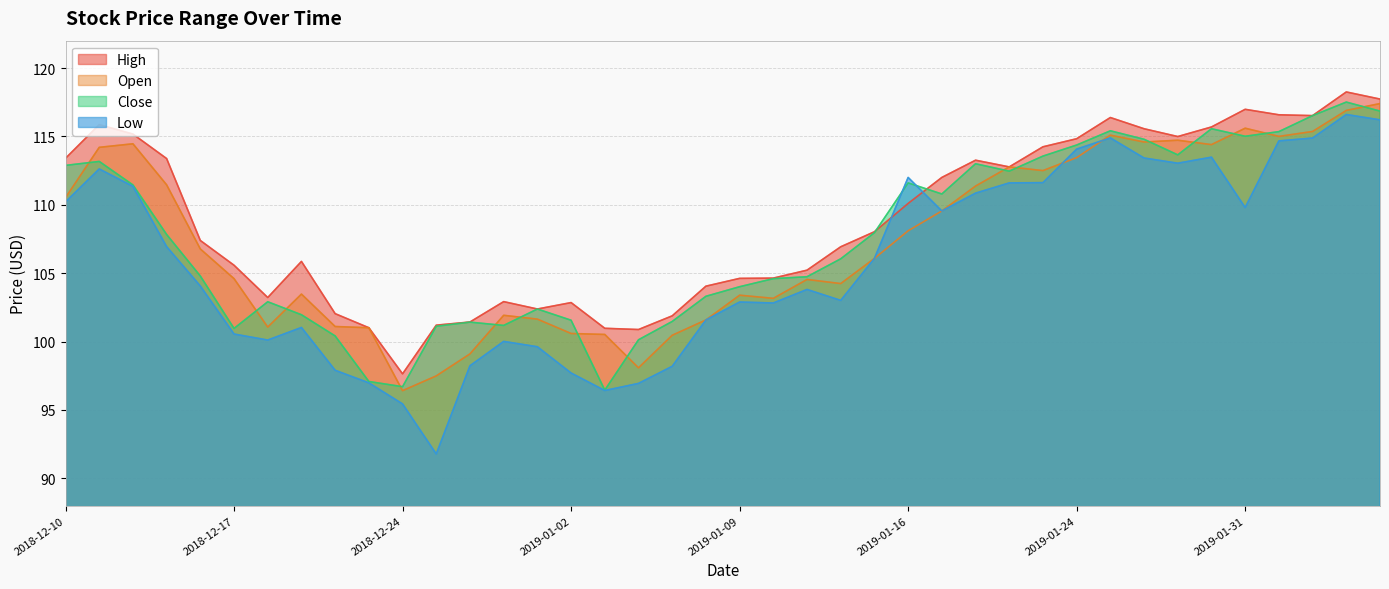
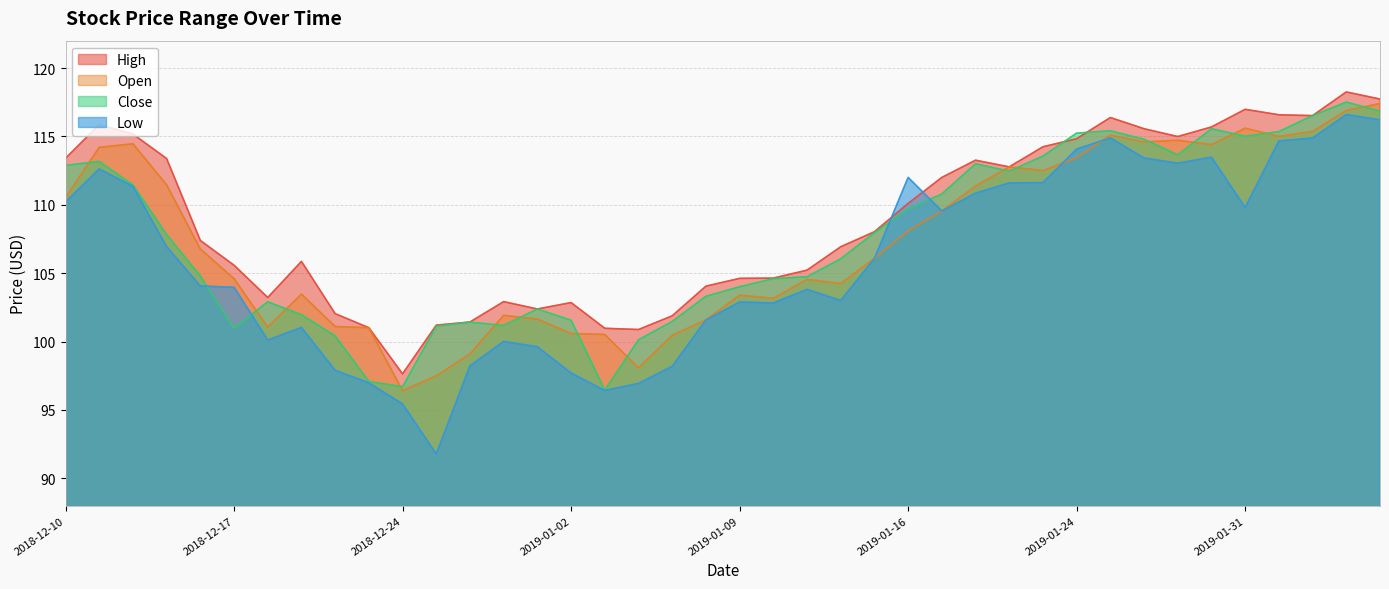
Low, 2018-12-17: 100.6 -> 104.0
Close, 2019-01-16: 111.6 -> 109.7
Close, 2019-01-24: 114.4 -> 115.2
